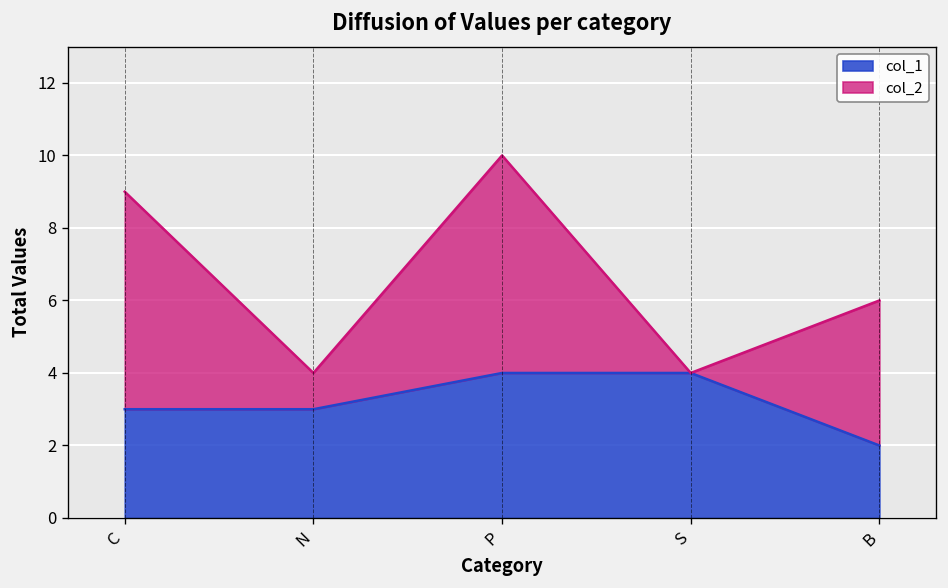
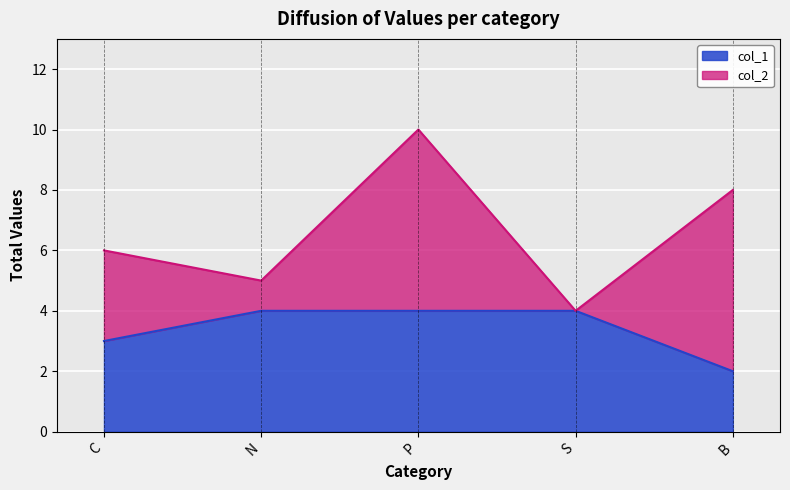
col_2, C: 6 -> 3
col_1, N: 3 -> 4
col_2, B: 4 -> 6
